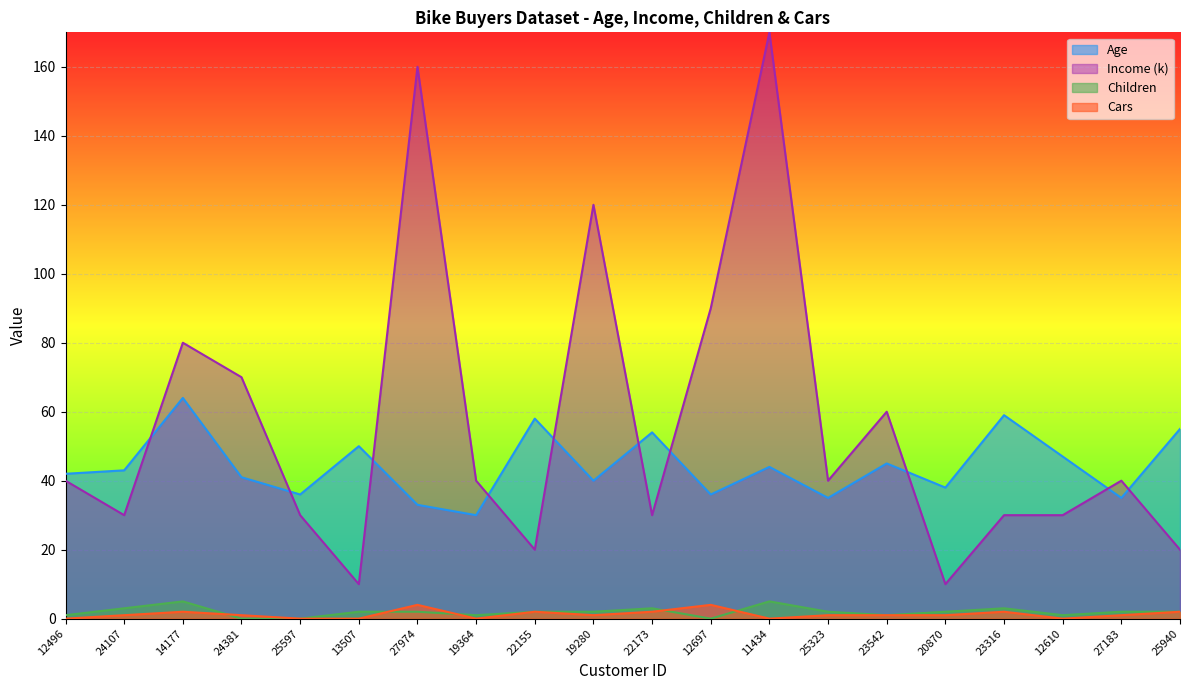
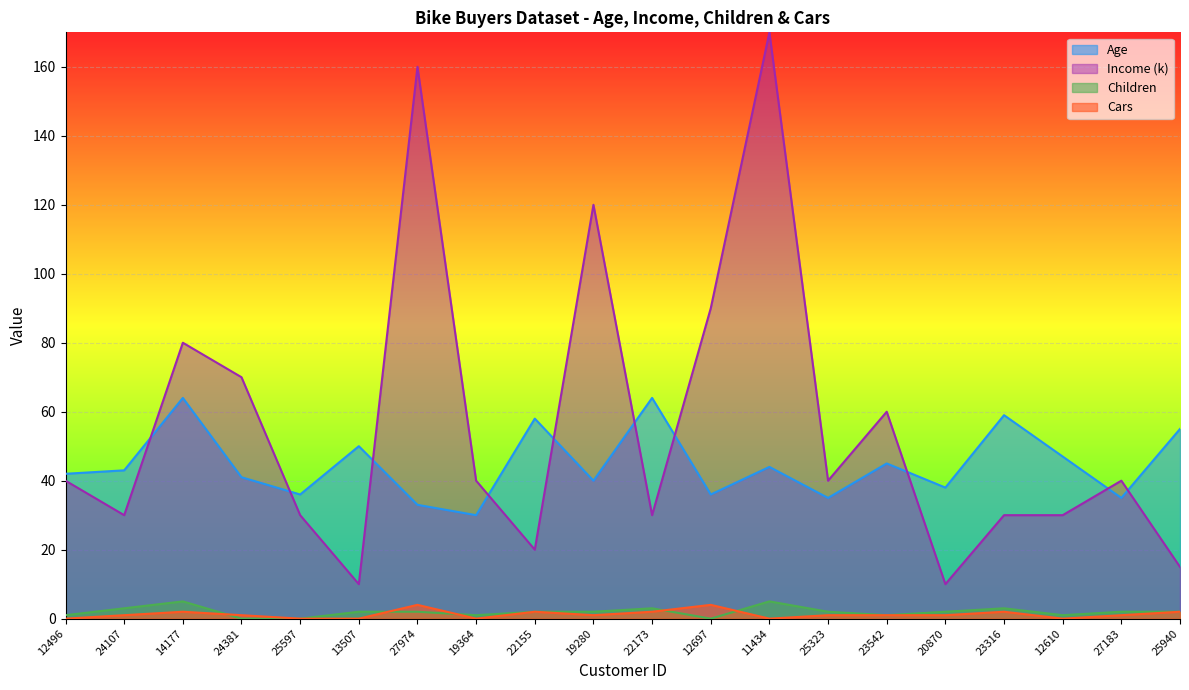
Age, 22173: 54 -> 64
Income (k), 25940: 20 -> 15
